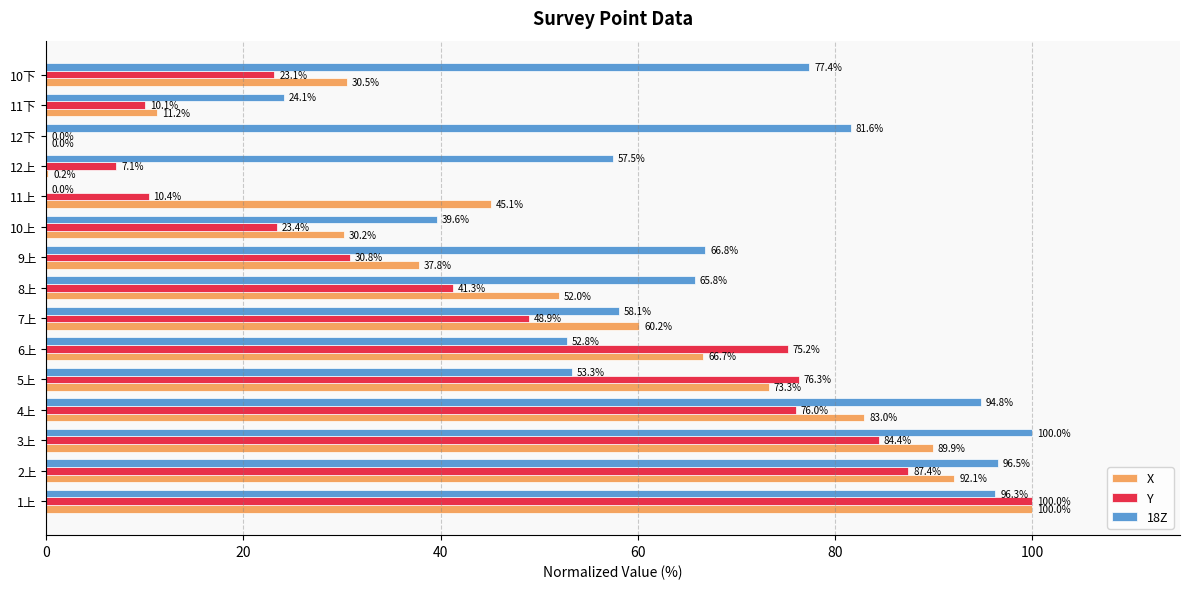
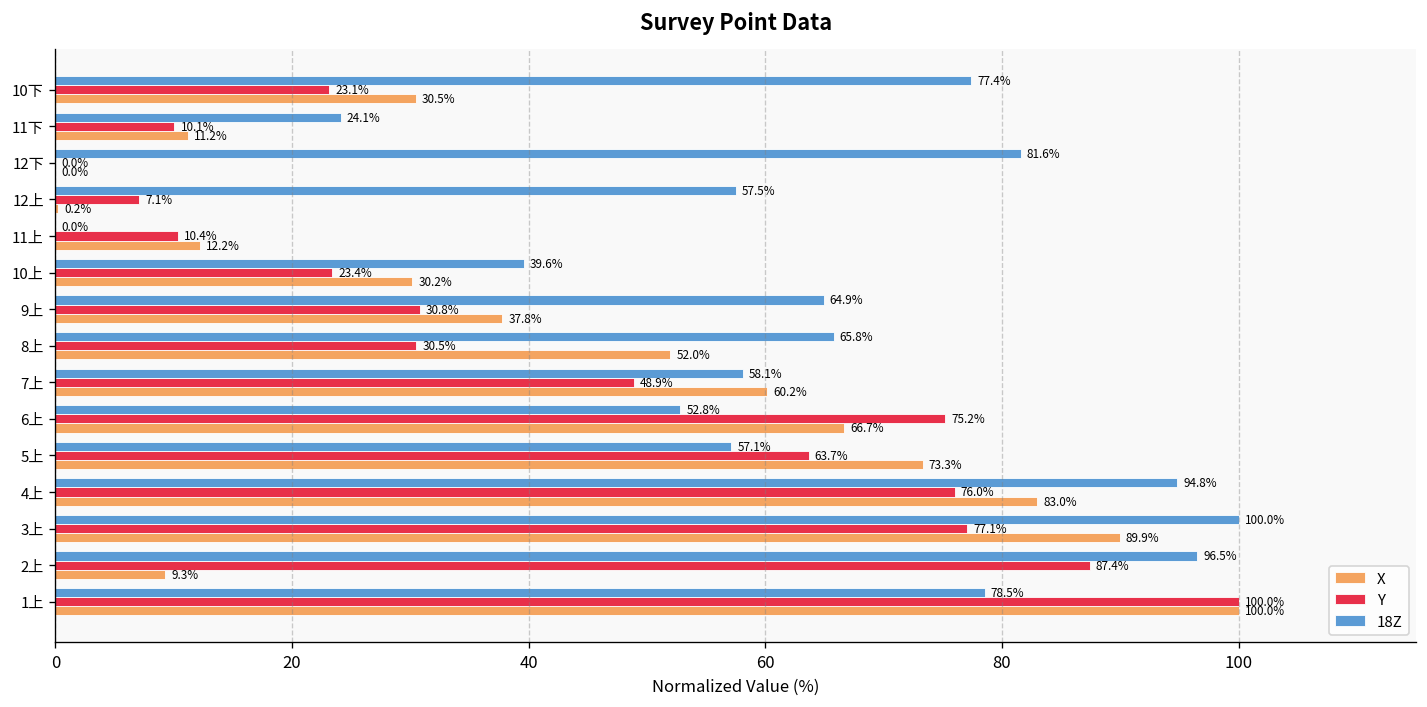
X, 11上: 45.1% -> 12.2%
18Z, 9上: 66.8% -> 64.9%
Y, 8上: 41.3% -> 30.5%
18Z, 5上: 53.3% -> 57.1%
Y, 5上: 76.3% -> 63.7%
Y, 3上: 84.4% -> 77.1%
X, 2上: 92.1% -> 9.3%
18Z, 1上: 96.3% -> 78.5%
